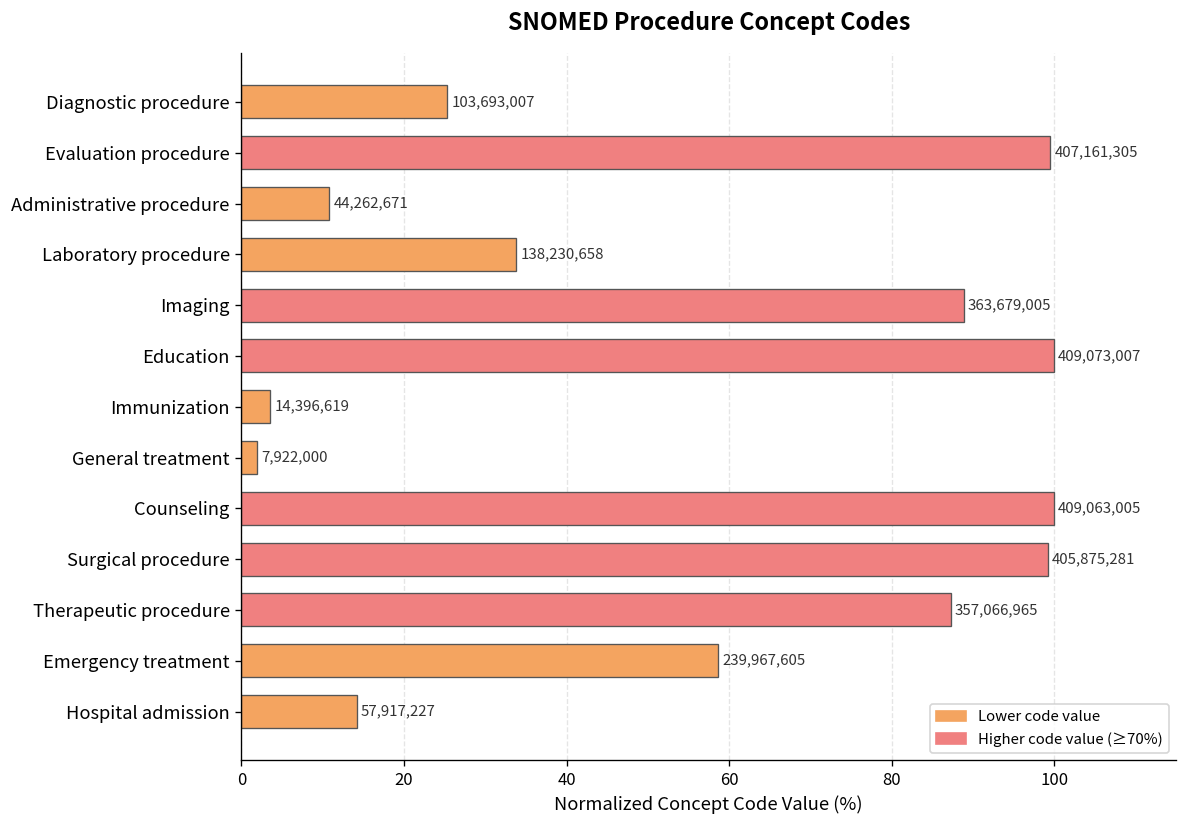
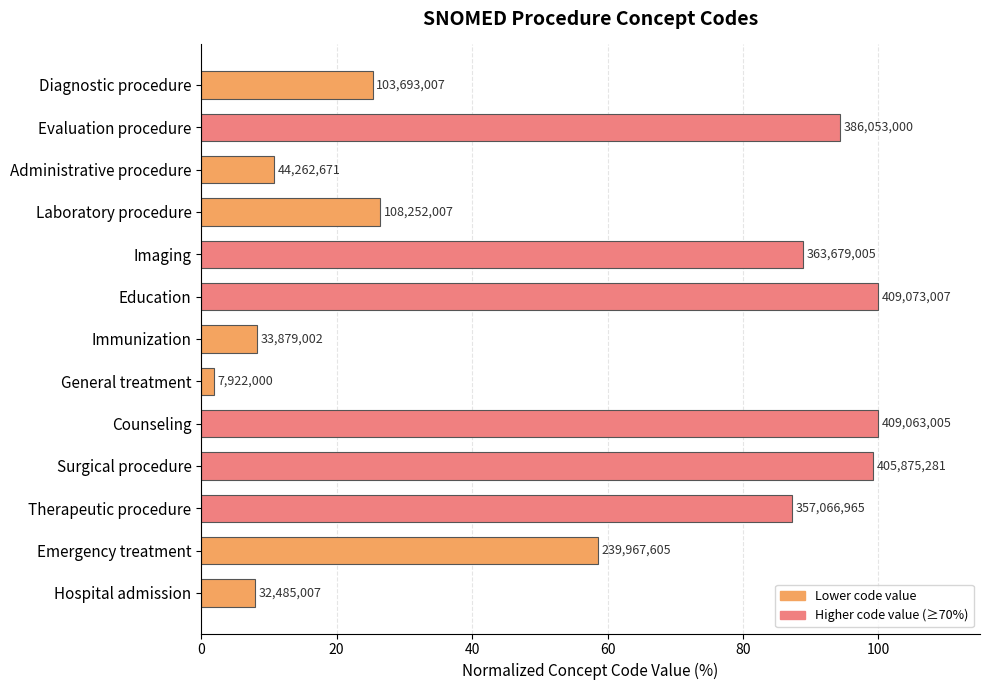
Evaluation procedure: 407,161,305 -> 386,053,000
Laboratory procedure: 138,230,658 -> 108,252,007
Immunization: 14,396,619 -> 33,879,002
Hospital admission: 57,917,227 -> 32,485,007
